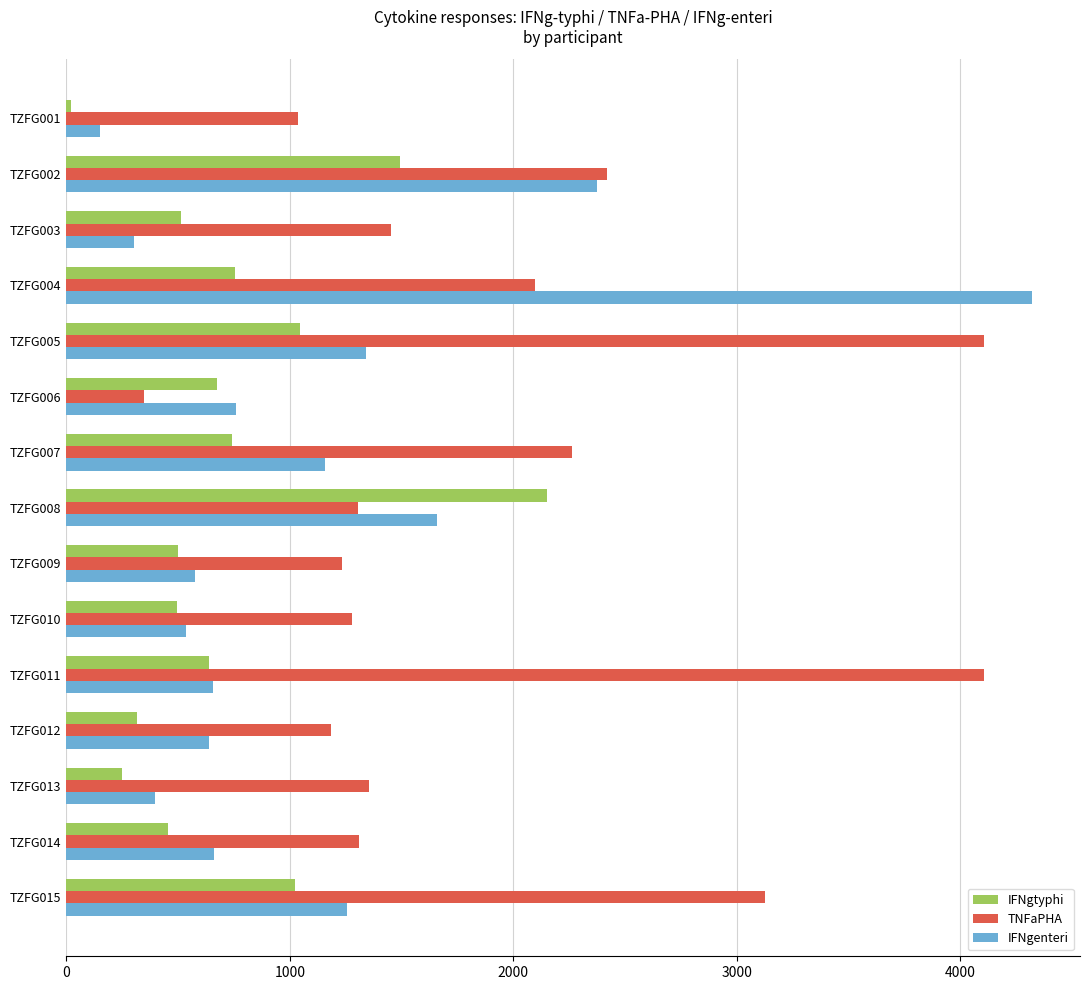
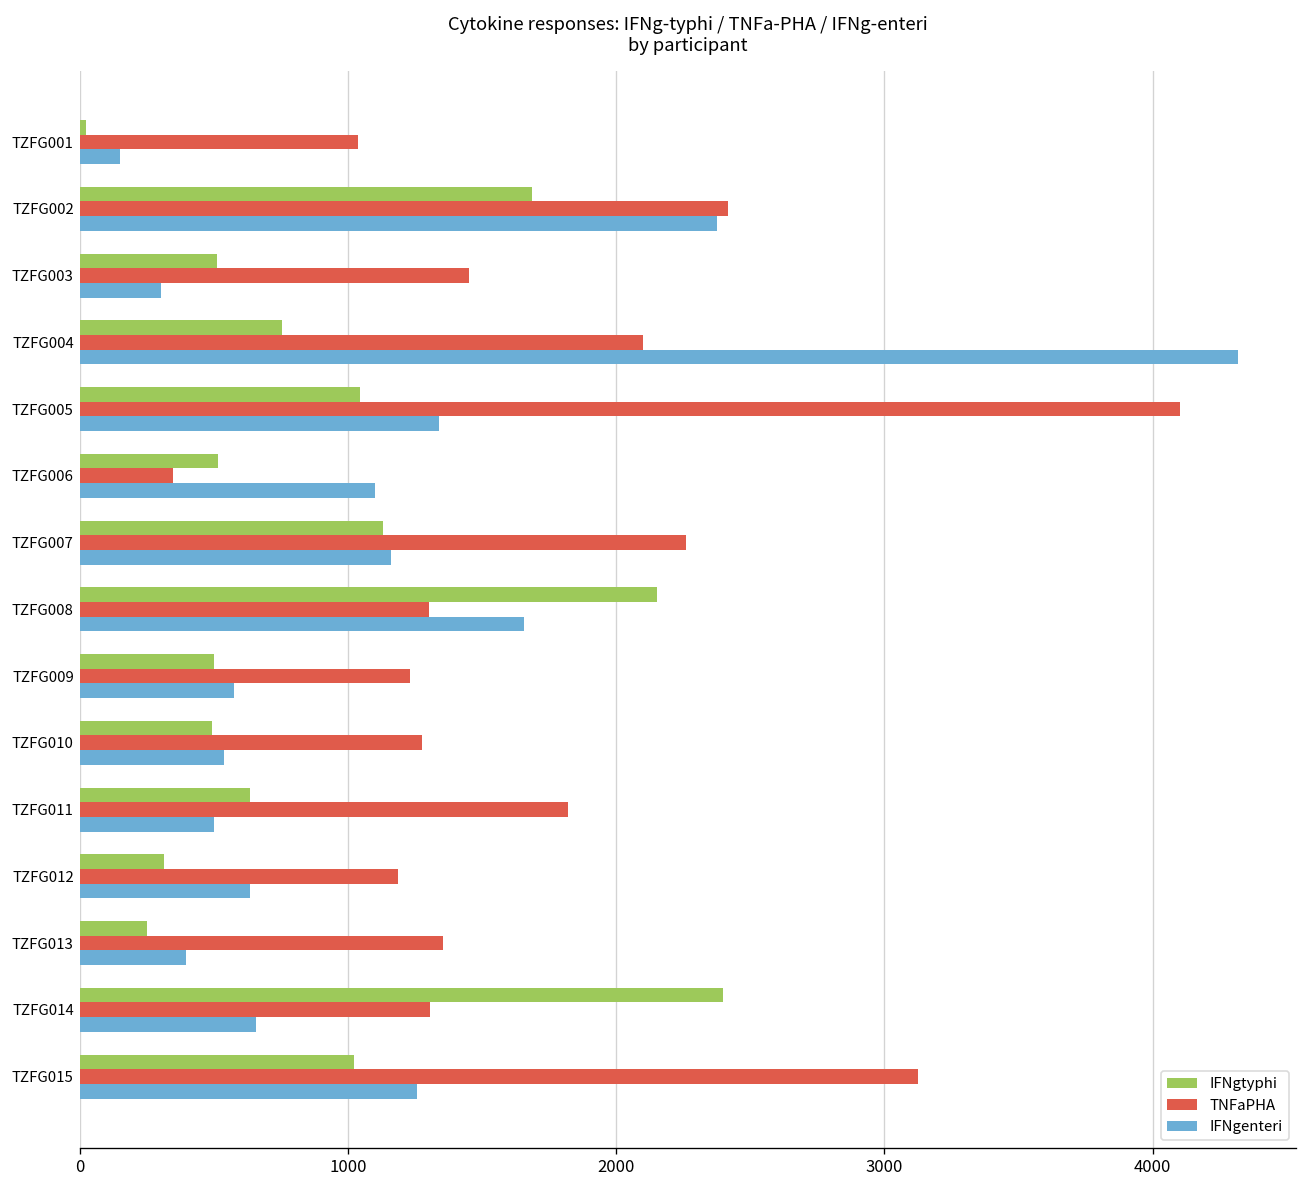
IFNgtyphi, TZFG002: 1490 -> 1690
IFNgtyphi, TZFG006: 670 -> 520
IFNgenteri, TZFG006: 760 -> 1100
IFNgtyphi, TZFG007: 740 -> 1130
TNFaPHA, TZFG011: 4100 -> 1820
IFNgenteri, TZFG011: 660 -> 500
IFNgtyphi, TZFG014: 460 -> 2400
